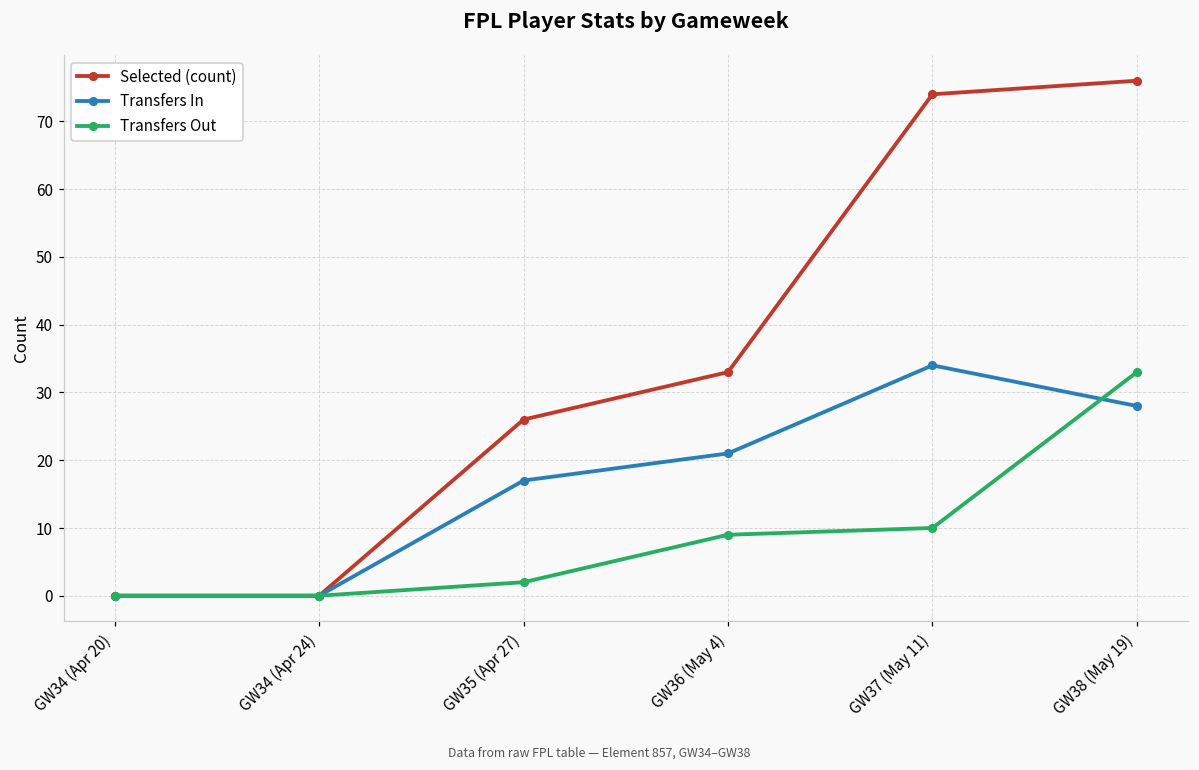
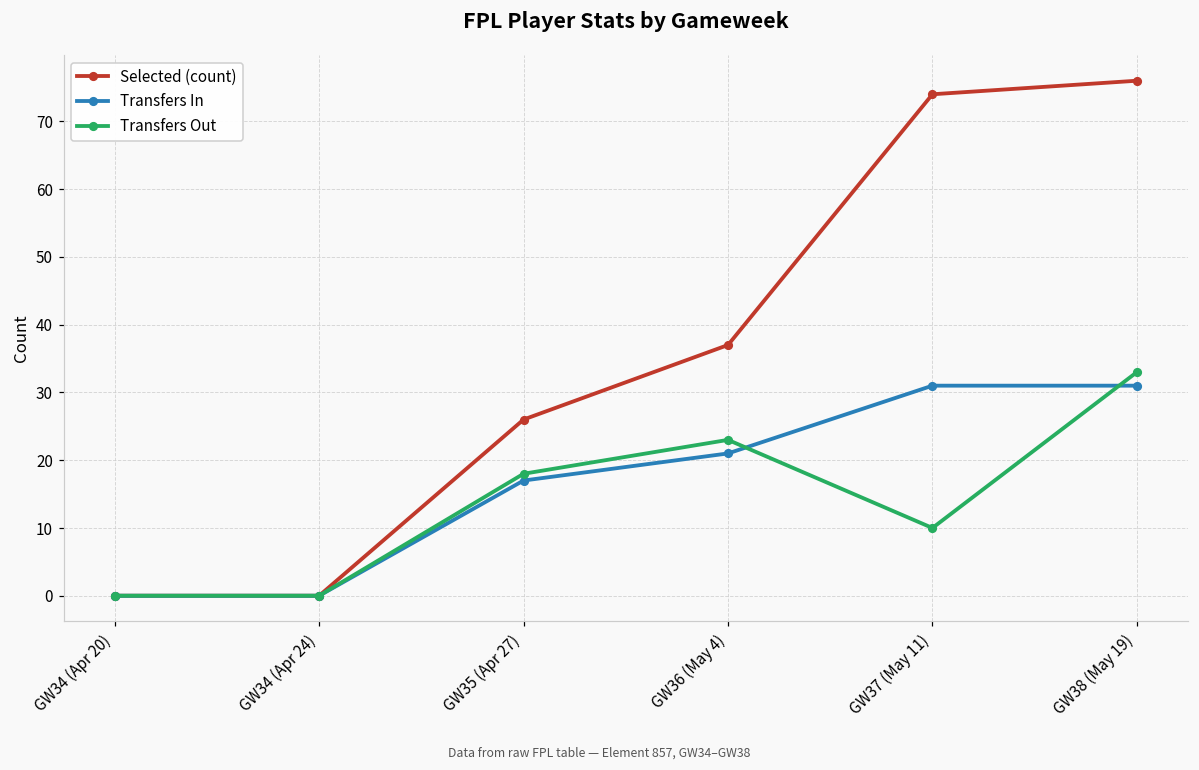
Transfers Out, GW35 (Apr 27): 2 -> 18
Selected (count), GW36 (May 4): 33 -> 37
Transfers Out, GW36 (May 4): 9 -> 23
Transfers In, GW37 (May 11): 34 -> 31
Transfers In, GW38 (May 19): 28 -> 31
